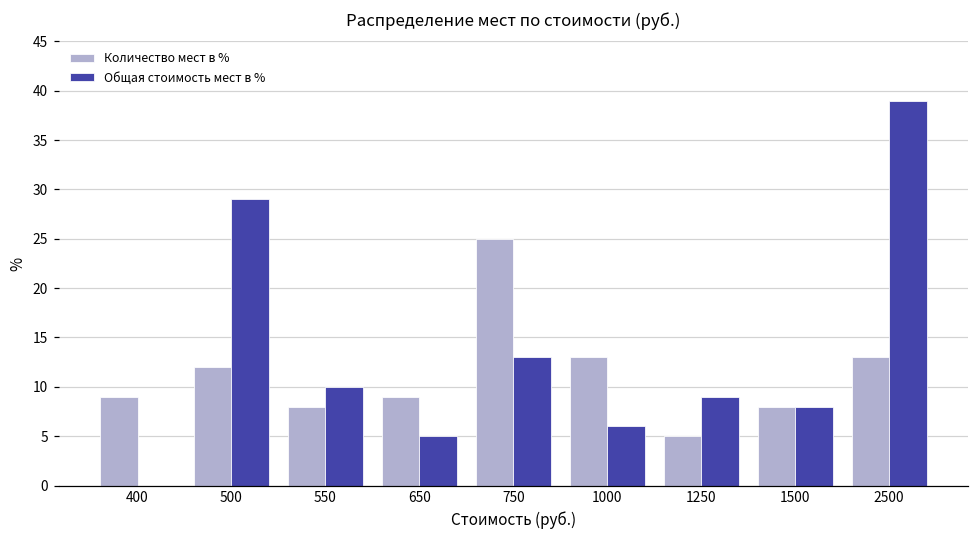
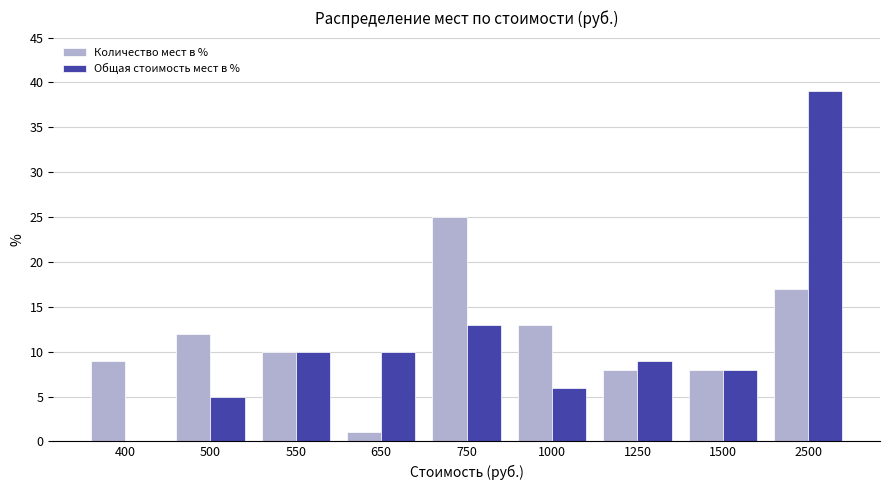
Общая стоимость мест в %, 500: 29 -> 5
Количество мест в %, 550: 8 -> 10
Количество мест в %, 650: 9 -> 1
Общая стоимость мест в %, 650: 5 -> 10
Количество мест в %, 1250: 5 -> 8
Количество мест в %, 2500: 13 -> 17
